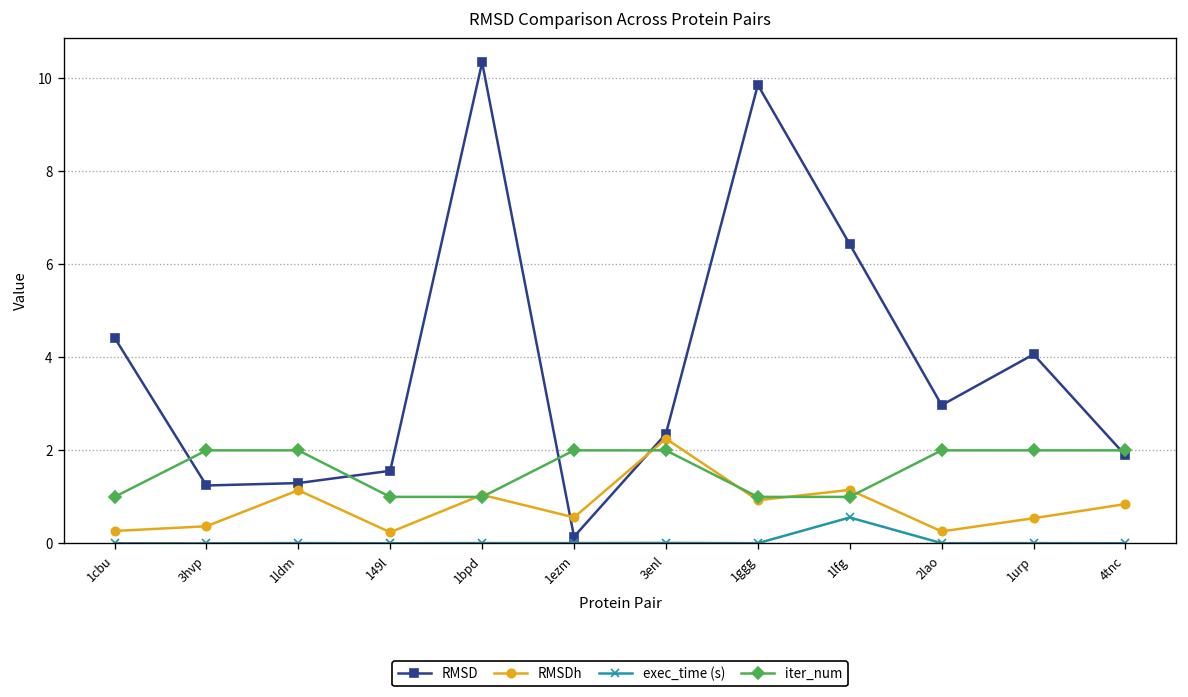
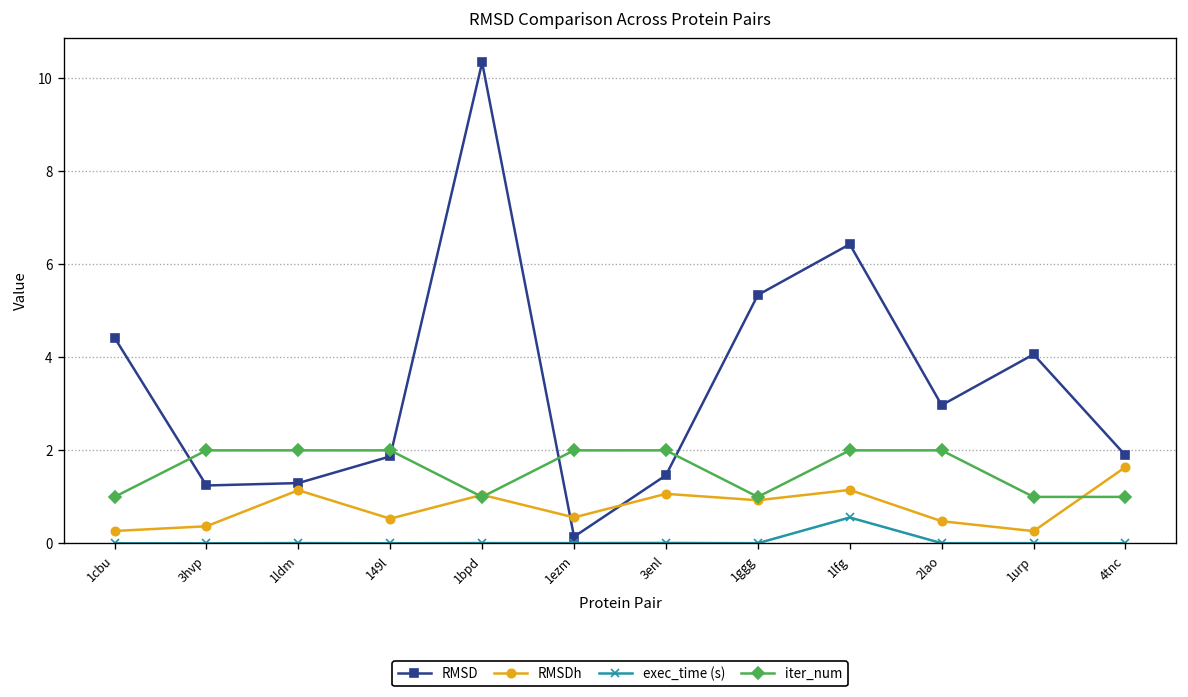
RMSD, 149l: 1.6 -> 1.9
RMSDh, 149l: 0.2 -> 0.5
iter_num, 149l: 1 -> 2
RMSD, 3enl: 2.4 -> 1.5
RMSDh, 3enl: 2.3 -> 1.1
RMSD, 1ggg: 9.9 -> 5.3
iter_num, 1lfg: 1 -> 2
RMSDh, 2lao: 0.3 -> 0.5
RMSDh, 1urp: 0.5 -> 0.3
iter_num, 1urp: 2 -> 1
RMSDh, 4tnc: 0.8 -> 1.6
iter_num, 4tnc: 2 -> 1
